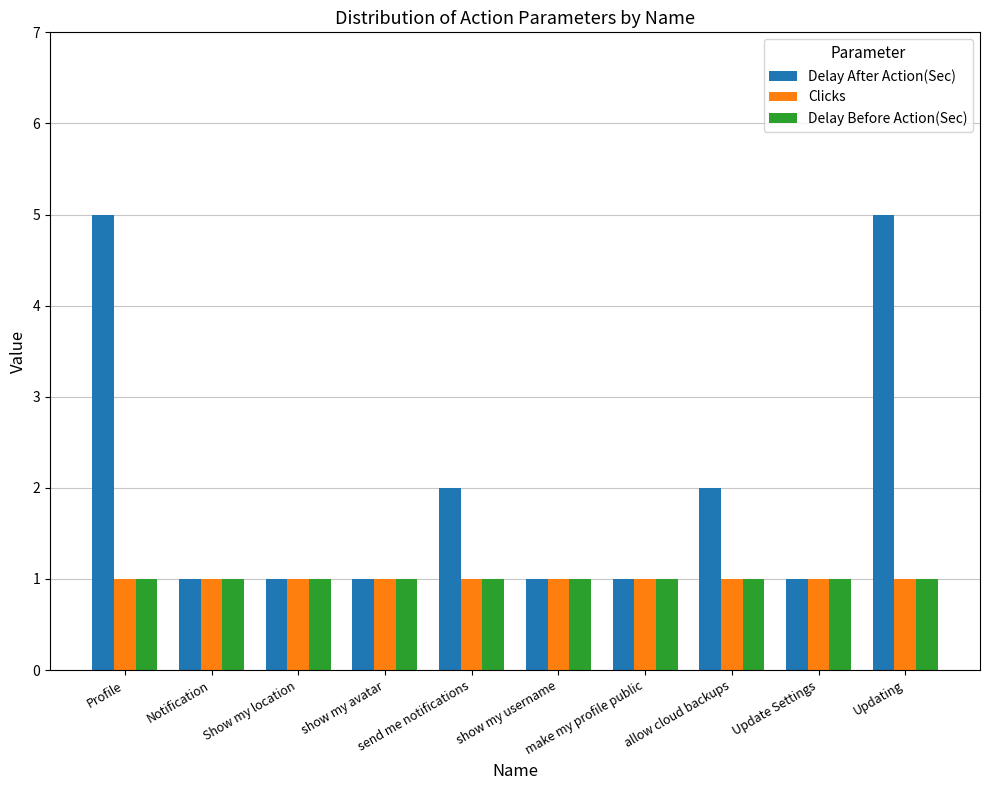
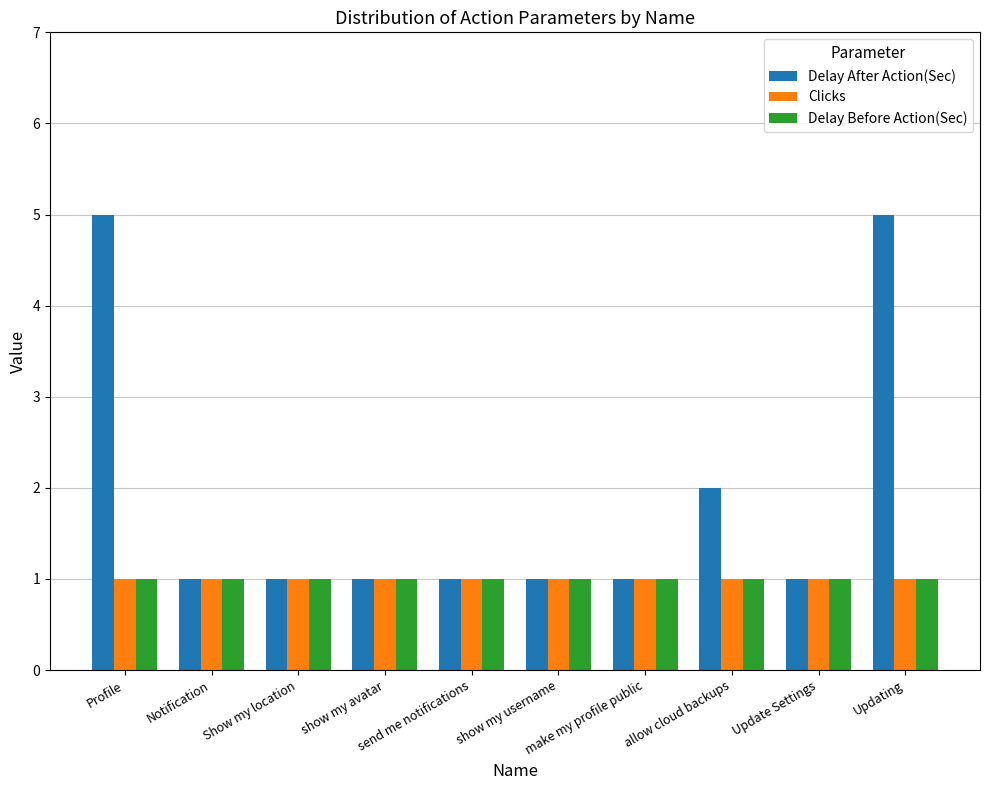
Delay After Action(Sec), send me notifications: 2 -> 1
